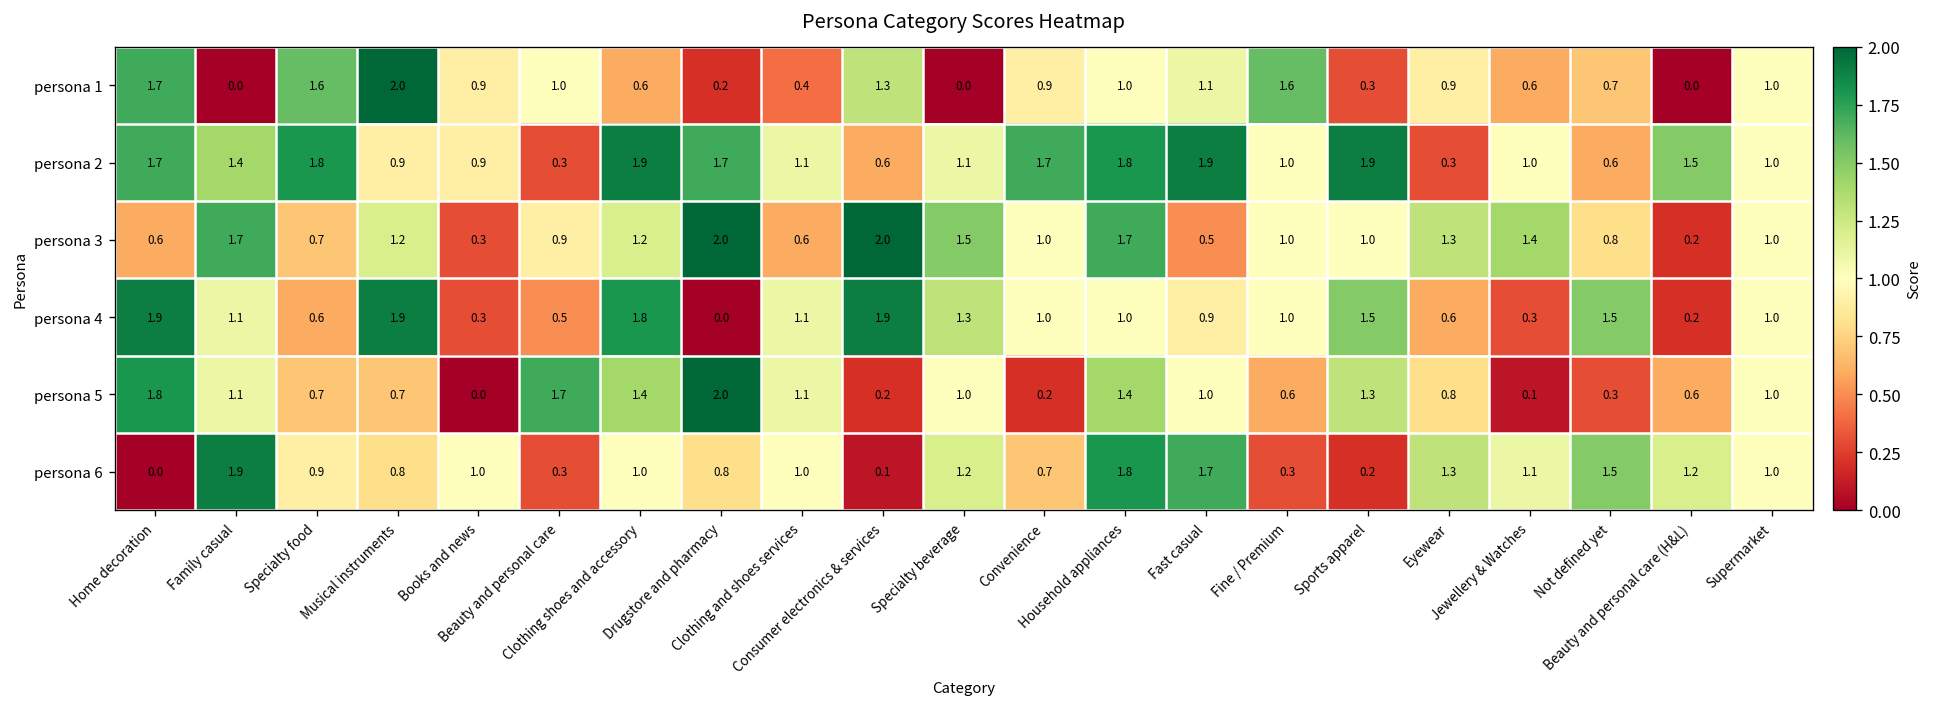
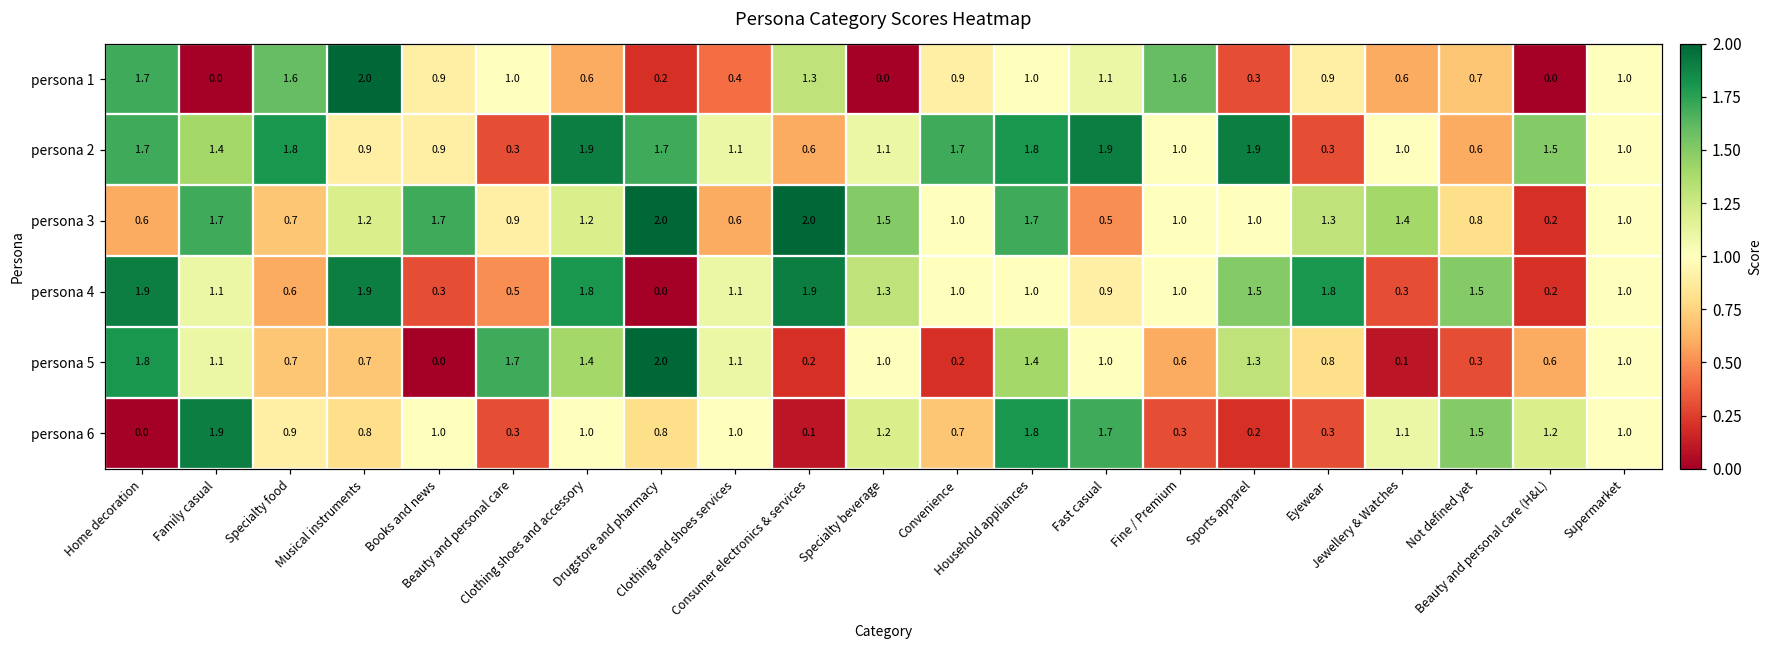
persona 3, Books and news: 0.3 -> 1.7
persona 4, Eyewear: 0.6 -> 1.8
persona 6, Eyewear: 1.3 -> 0.3
